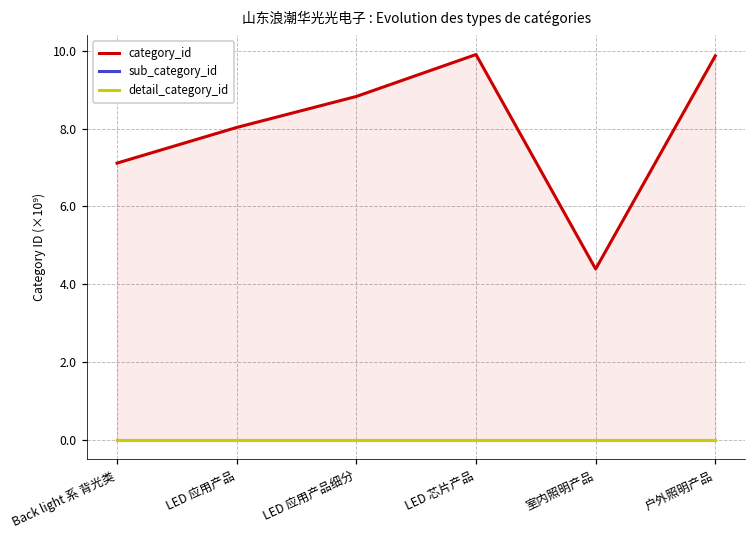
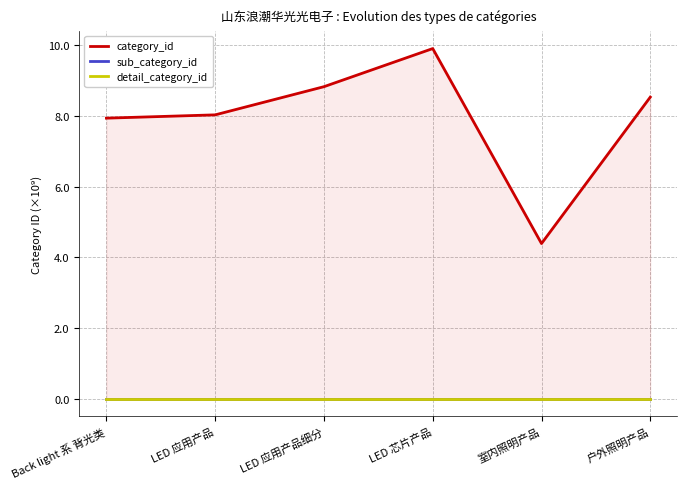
category_id, Back light 系 背光类: 7.1 -> 7.9
category_id, 户外照明产品: 9.9 -> 8.5
